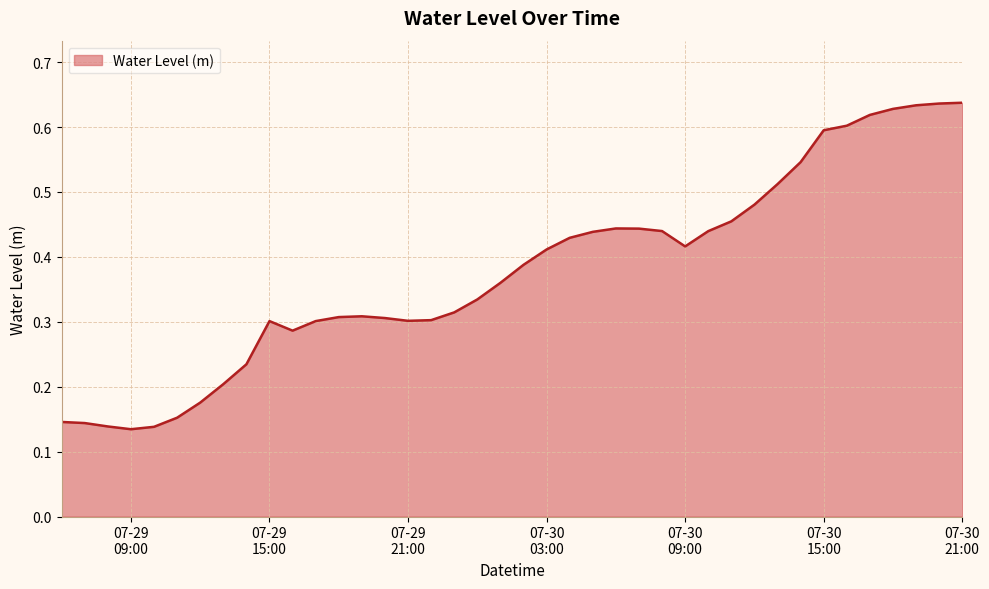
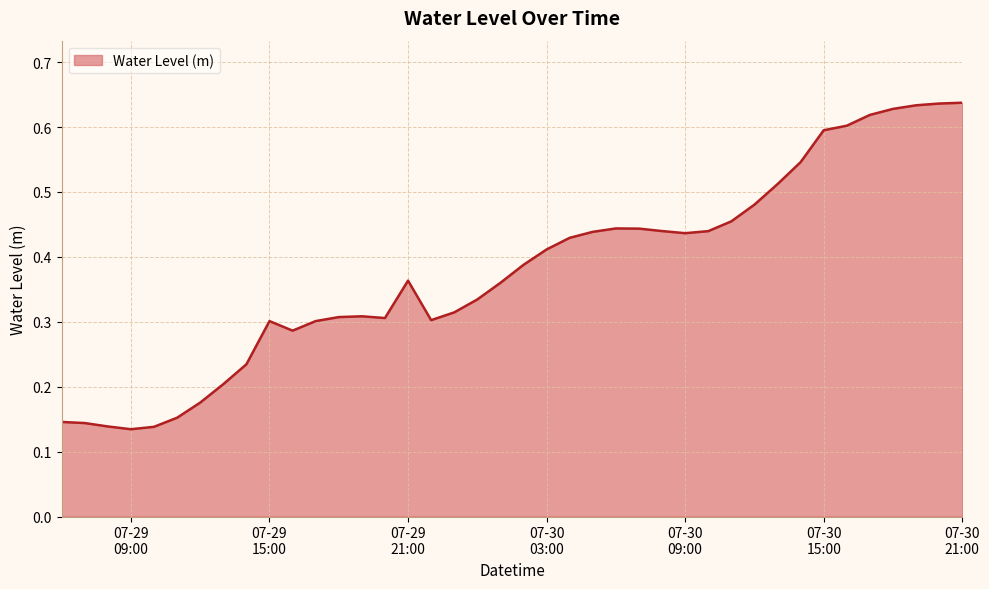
07-29 21:00: 0.30 -> 0.36
07-30 09:00: 0.42 -> 0.44
